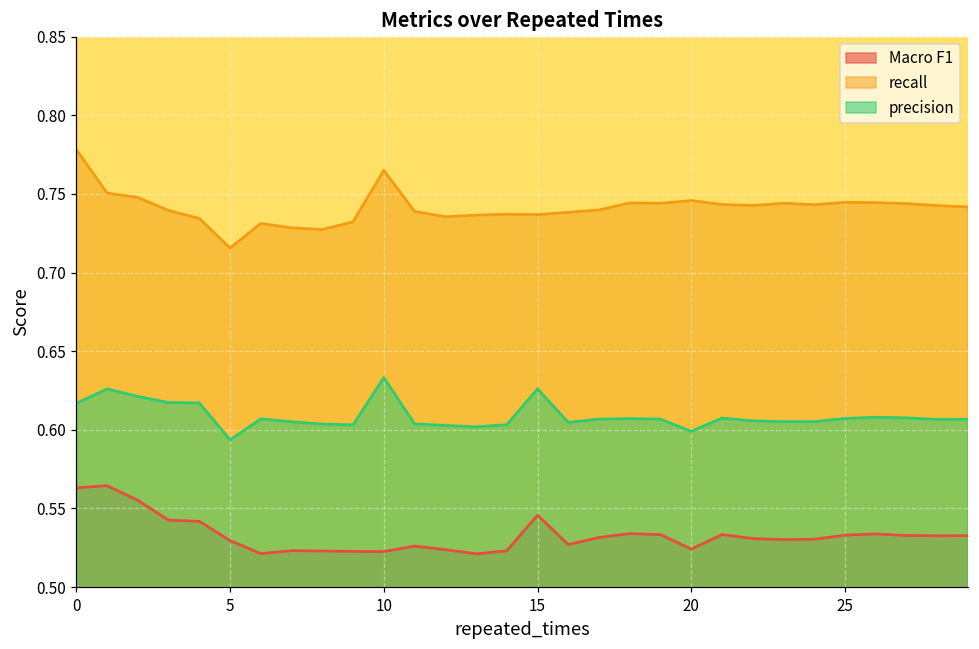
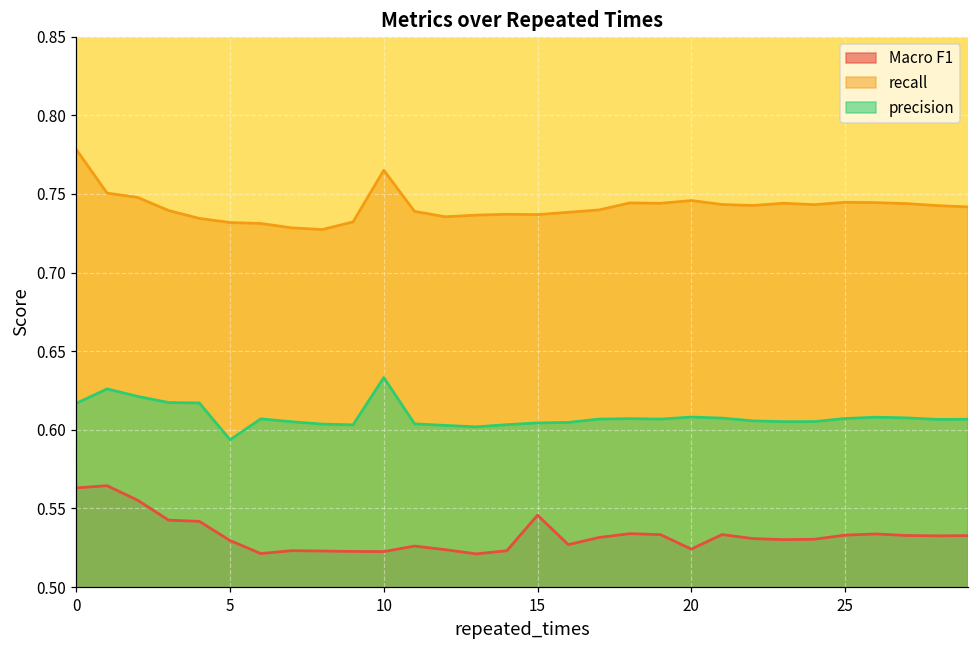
recall, 5: 0.716 -> 0.732
precision, 15: 0.626 -> 0.604
precision, 20: 0.599 -> 0.608
